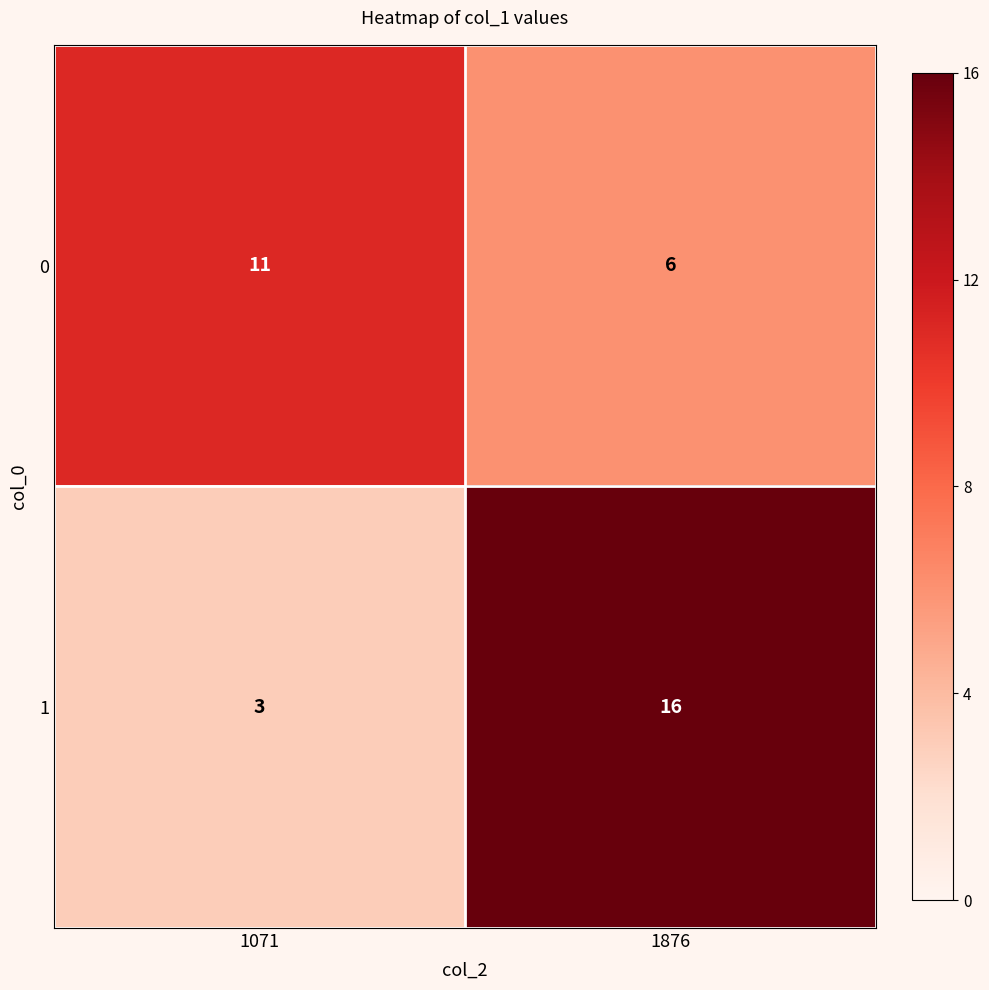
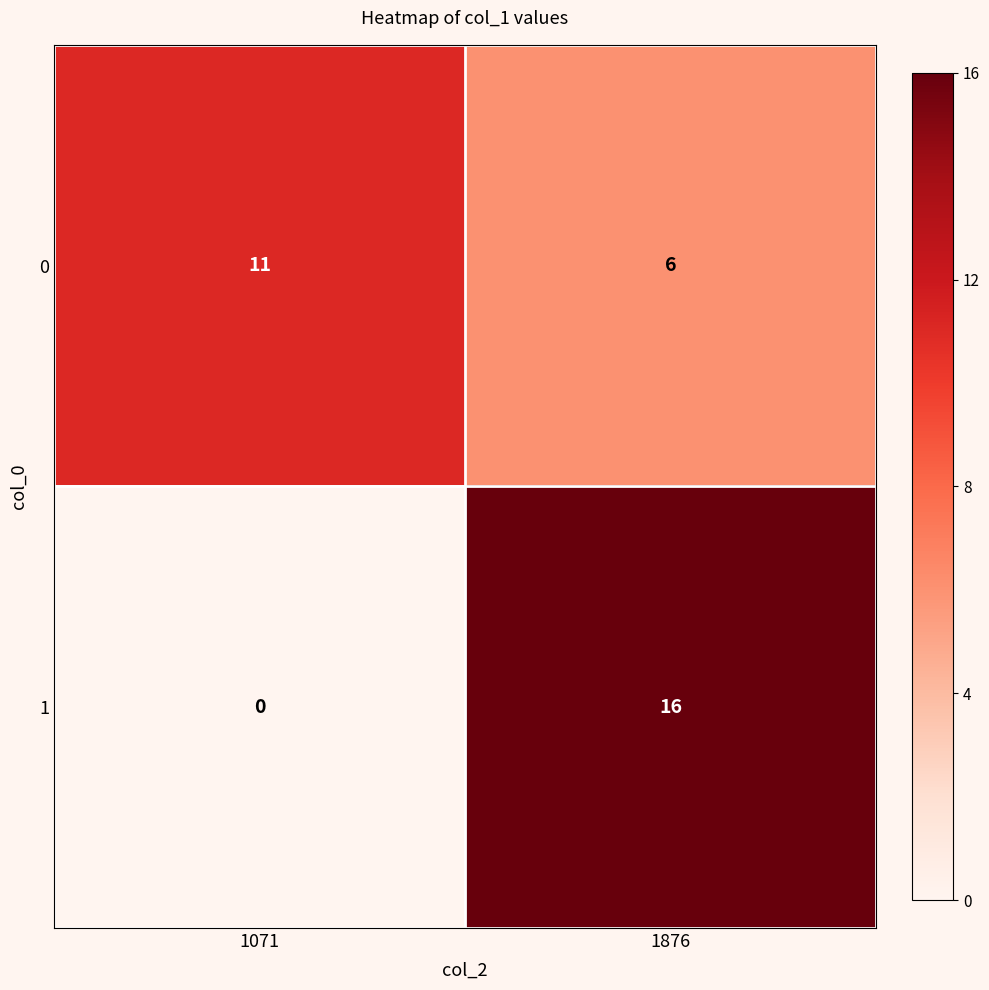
1, 1071: 3 -> 0
